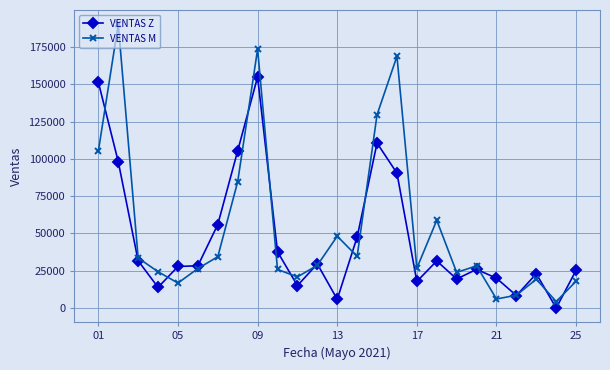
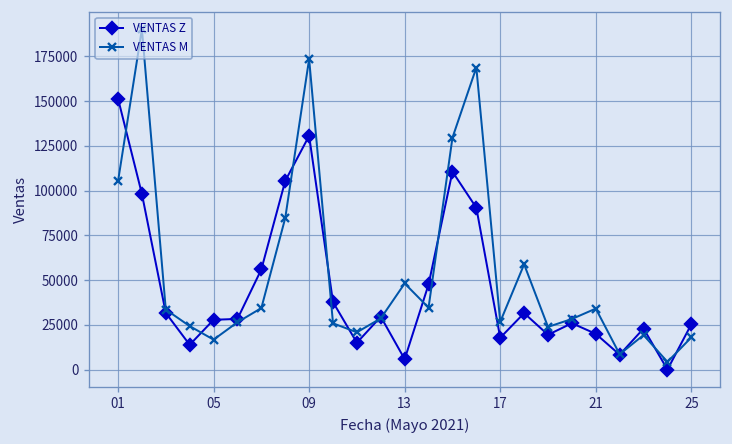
VENTAS Z, 09: 155000 -> 131000
VENTAS M, 21: 6000 -> 34000
